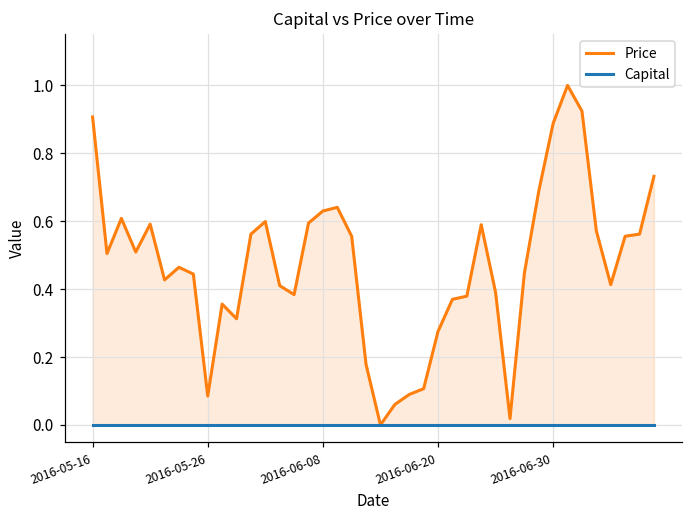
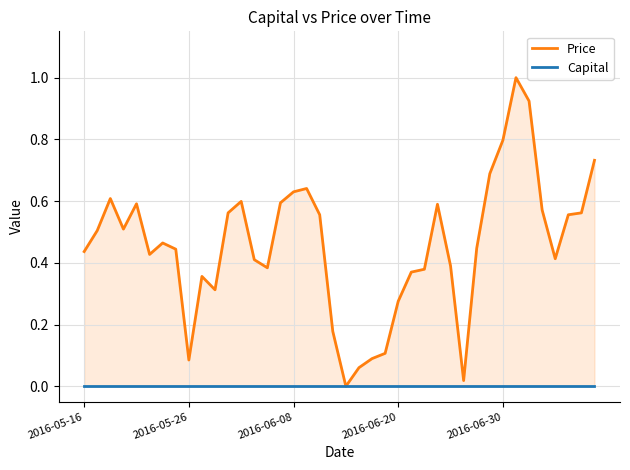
Price, 2016-05-16: 0.91 -> 0.44
Price, 2016-06-30: 0.89 -> 0.80
